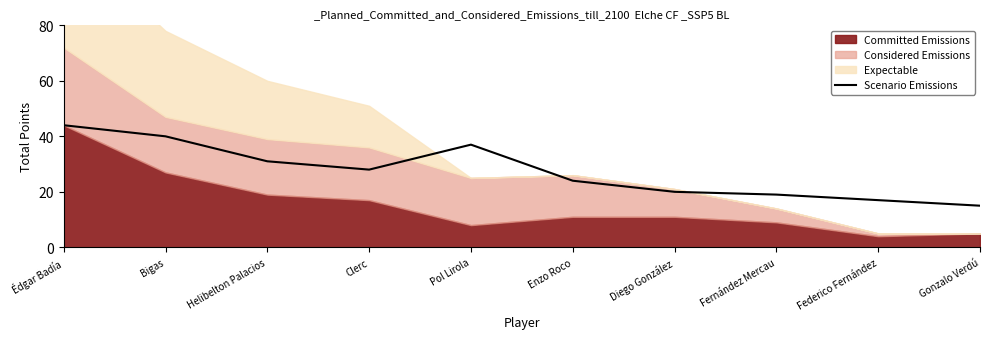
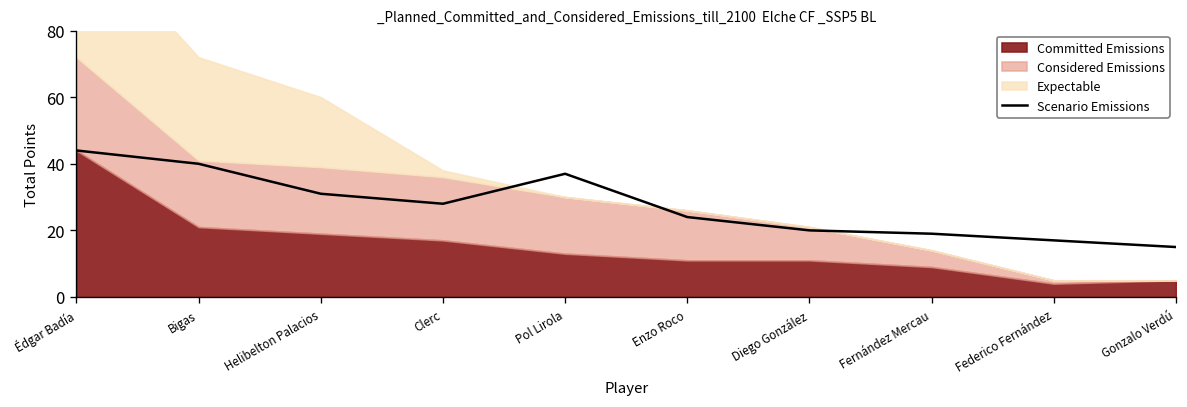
Committed Emissions, Bigas: 27 -> 21
Expectable, Clerc: 15 -> 2
Committed Emissions, Pol Lirola: 8 -> 13
